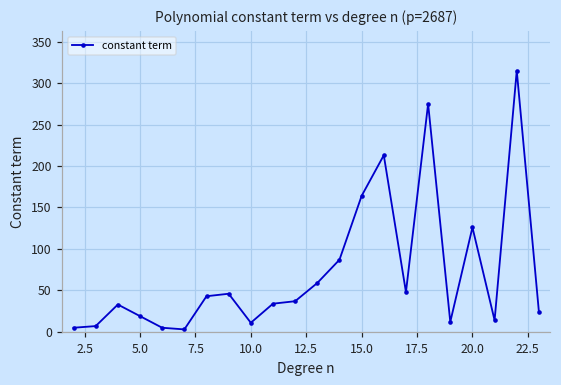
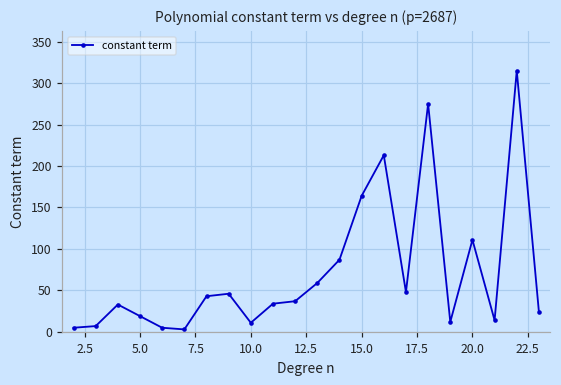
20.0: 130 -> 110
